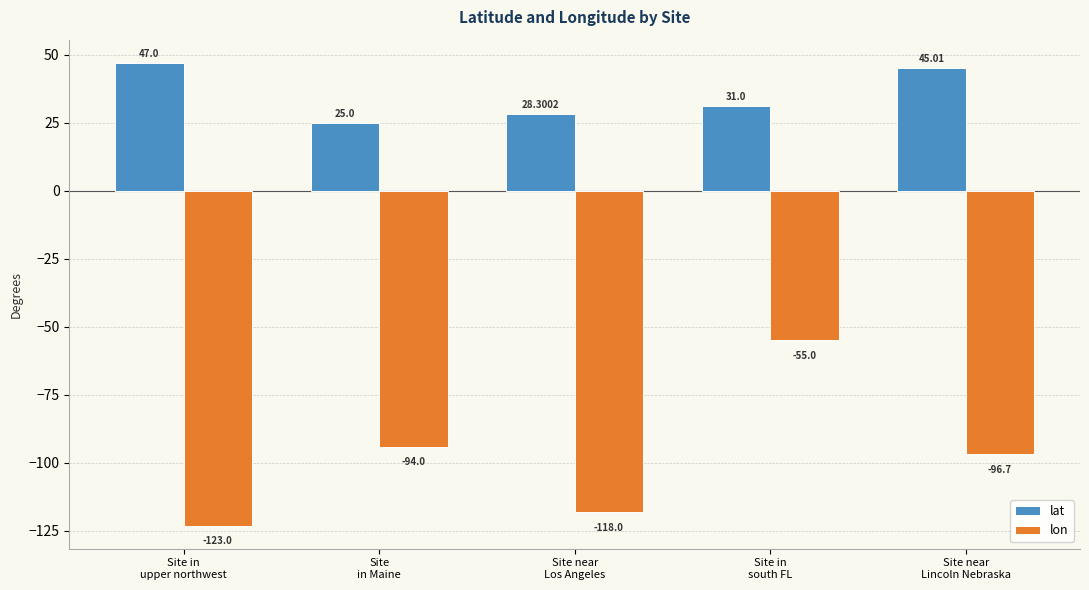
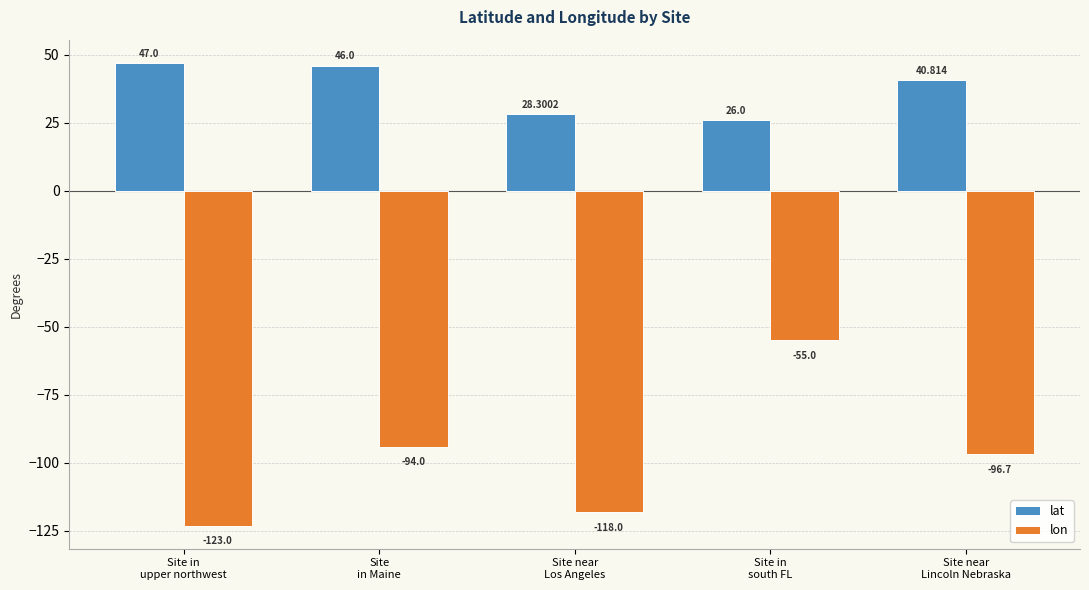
lat, Site in Maine: 25.0 -> 46.0
lat, Site in south FL: 31.0 -> 26.0
lat, Site near Lincoln Nebraska: 45.01 -> 40.814
